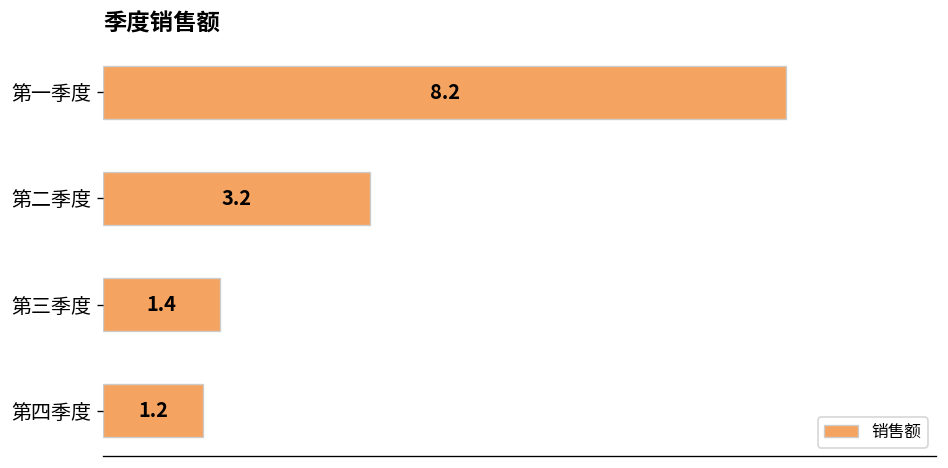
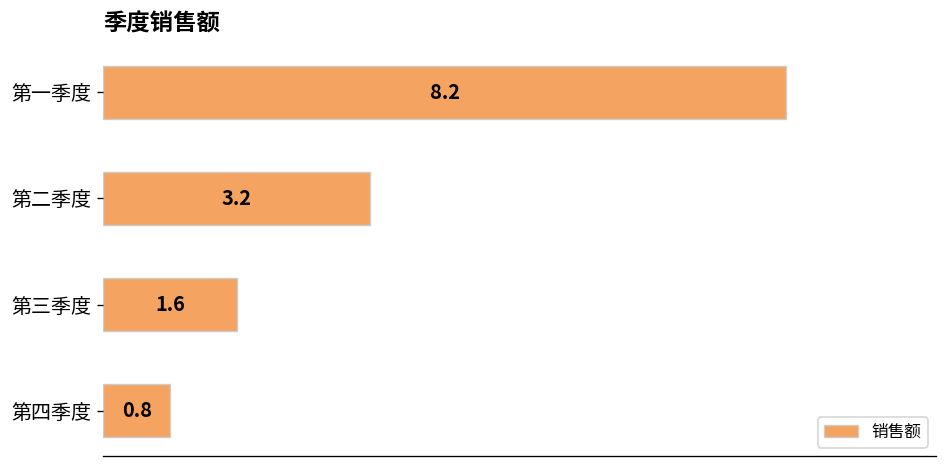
第三季度: 1.4 -> 1.6
第四季度: 1.2 -> 0.8
